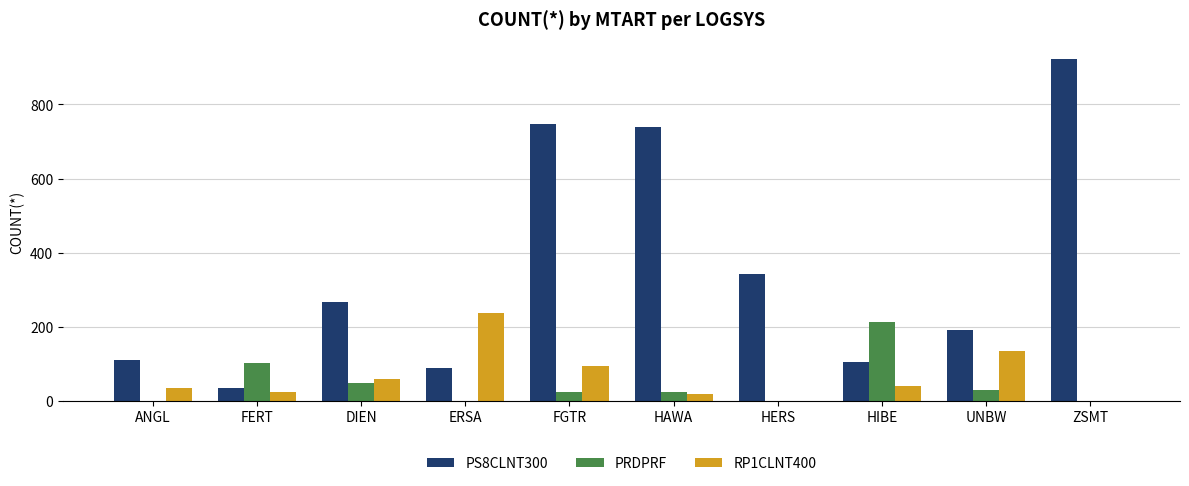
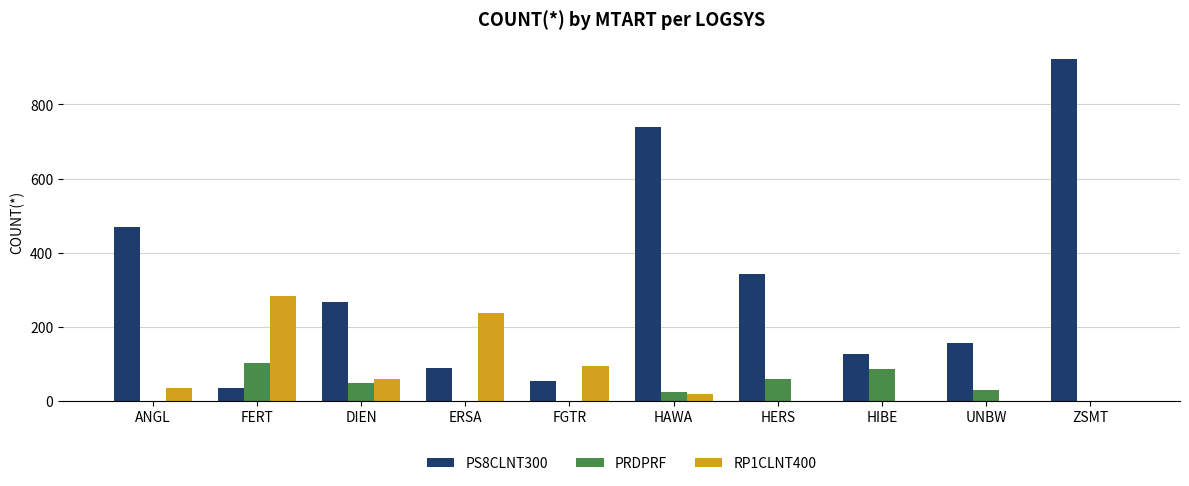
PS8CLNT300, ANGL: 110 -> 470
RP1CLNT400, FERT: 20 -> 280
PS8CLNT300, FGTR: 750 -> 50
PRDPRF, FGTR: 20 -> 0
PRDPRF, HERS: 0 -> 60
PS8CLNT300, HIBE: 100 -> 130
PRDPRF, HIBE: 210 -> 90
RP1CLNT400, HIBE: 40 -> 0
PS8CLNT300, UNBW: 190 -> 160
RP1CLNT400, UNBW: 130 -> 0
